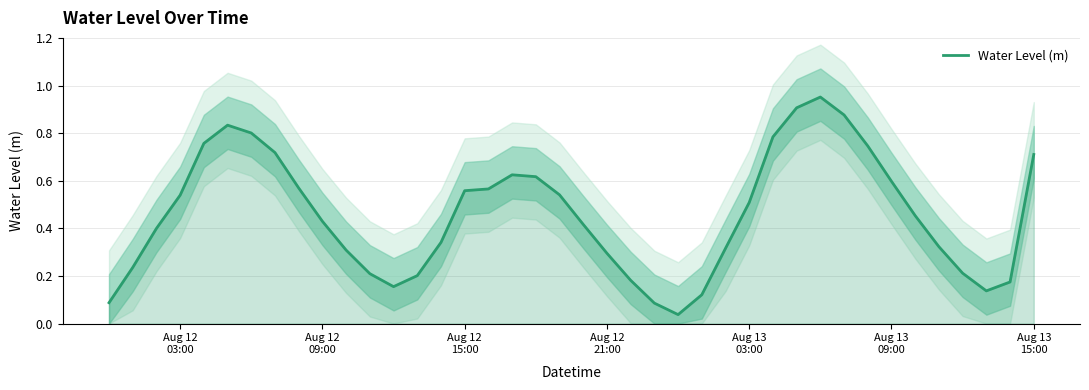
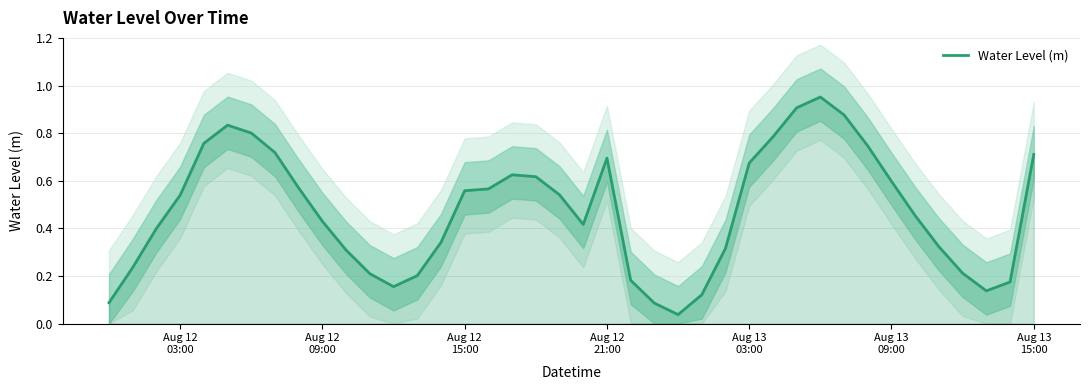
Water Level (m), Aug 12 21:00: 0.30 -> 0.69
Water Level (m), Aug 13 03:00: 0.51 -> 0.67
